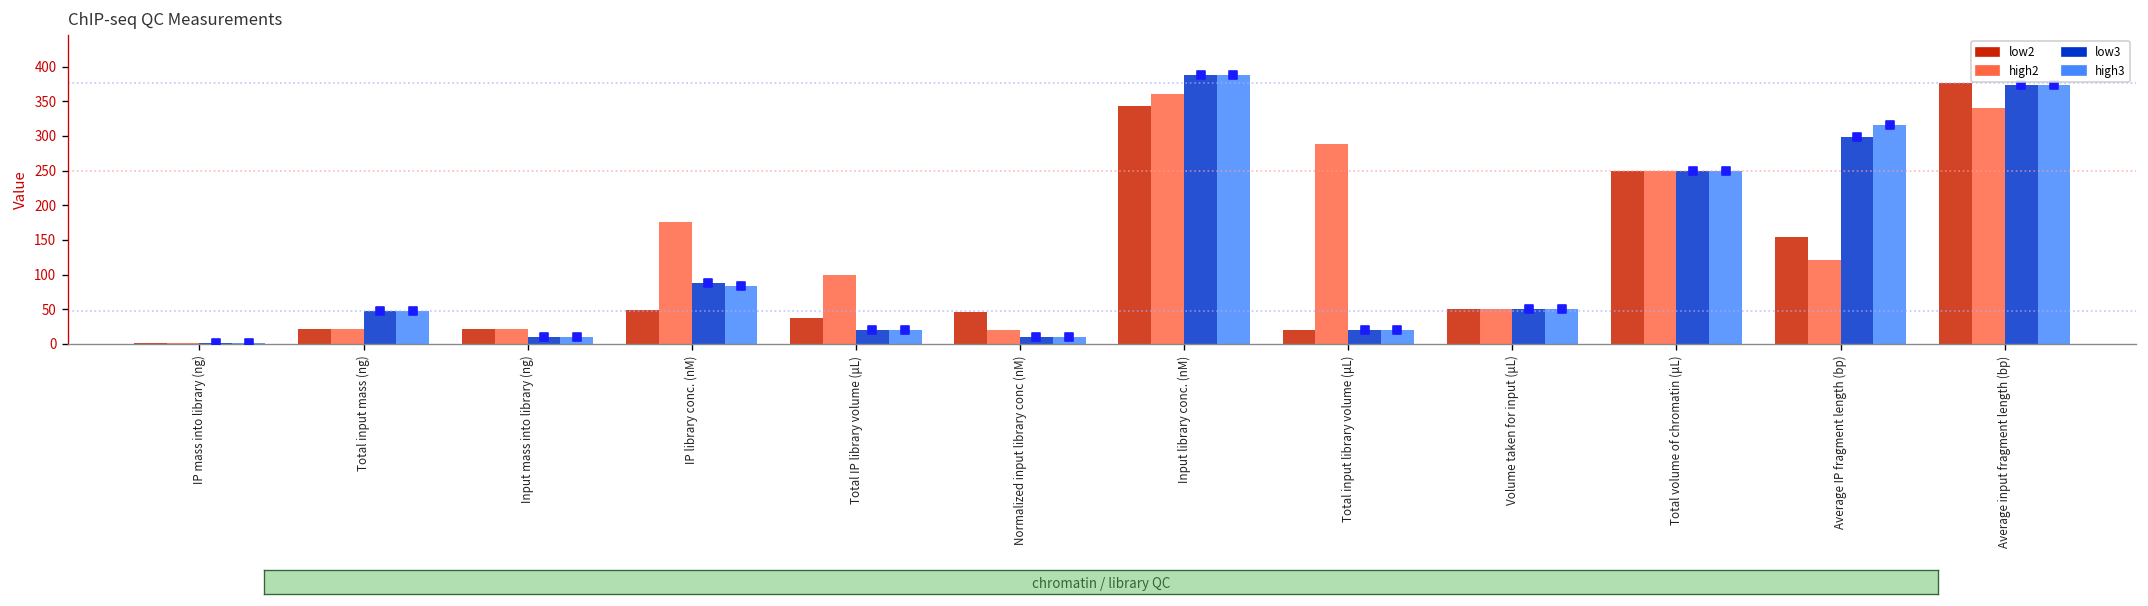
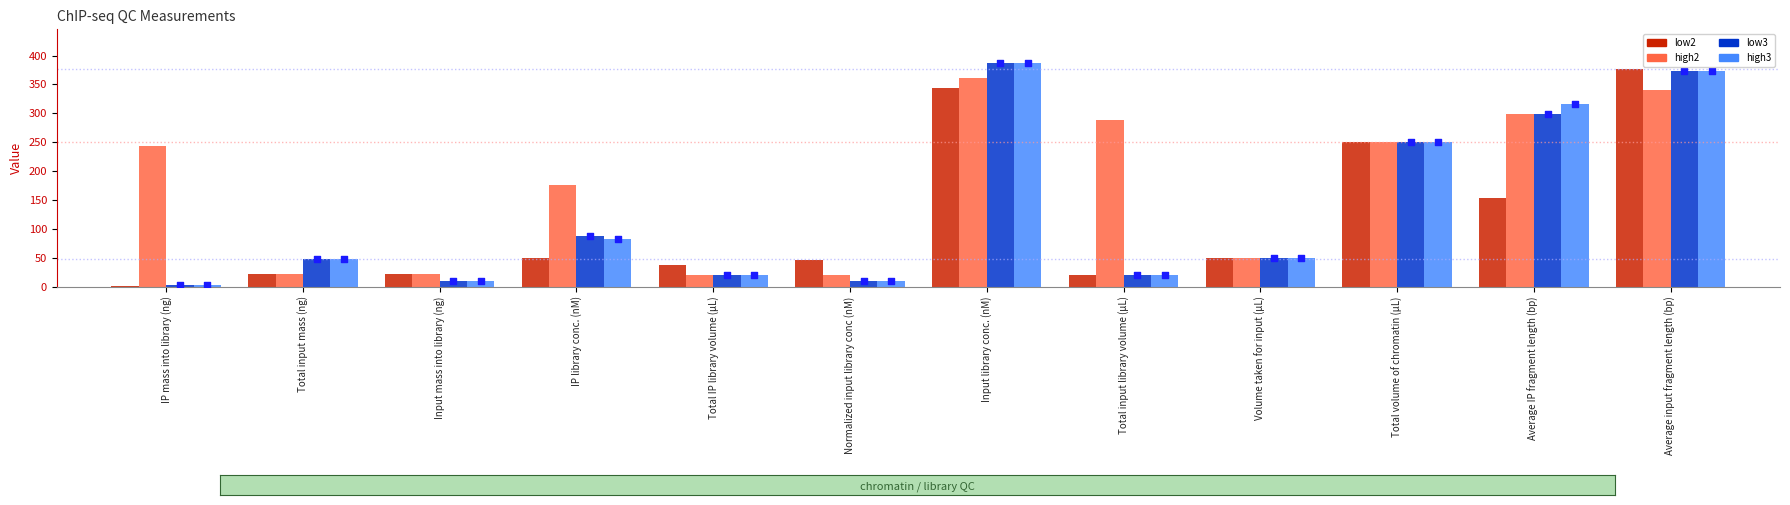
high2, IP mass into library (ng): 0 -> 240
high2, Total IP library volume (μL): 100 -> 20
high2, Average IP fragment length (bp): 120 -> 300
